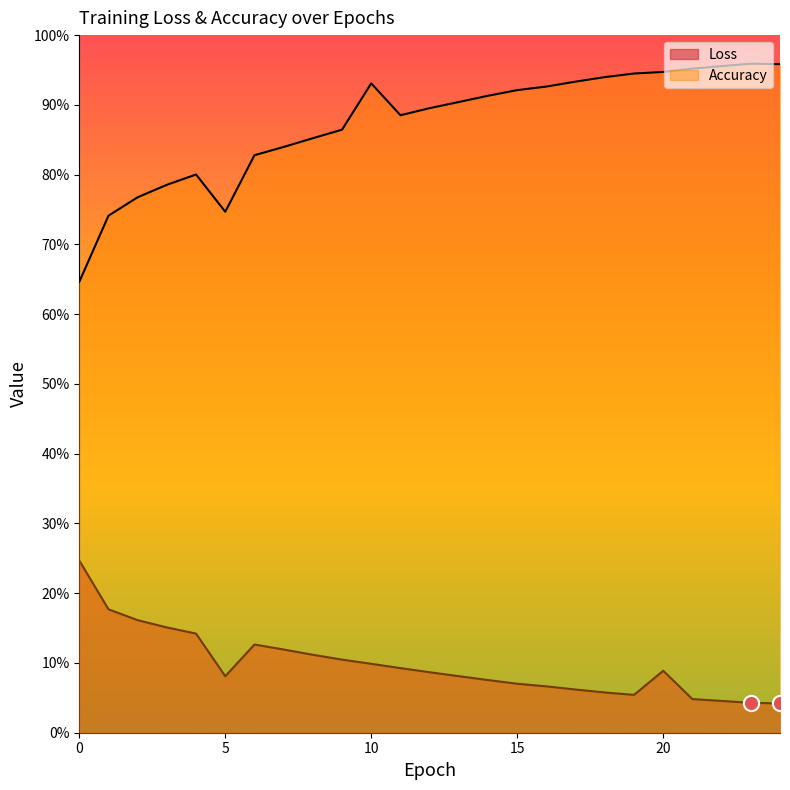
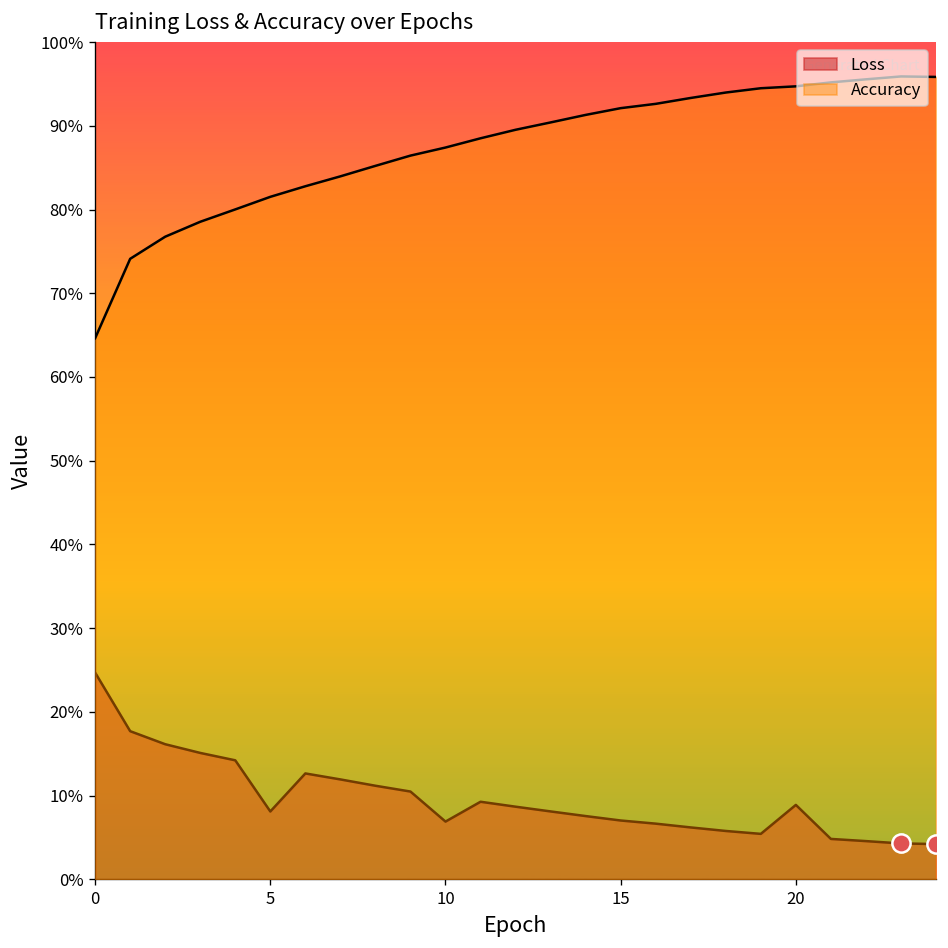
Accuracy, 5: 75% -> 82%
Loss, 10: 10% -> 7%
Accuracy, 10: 93% -> 87%
